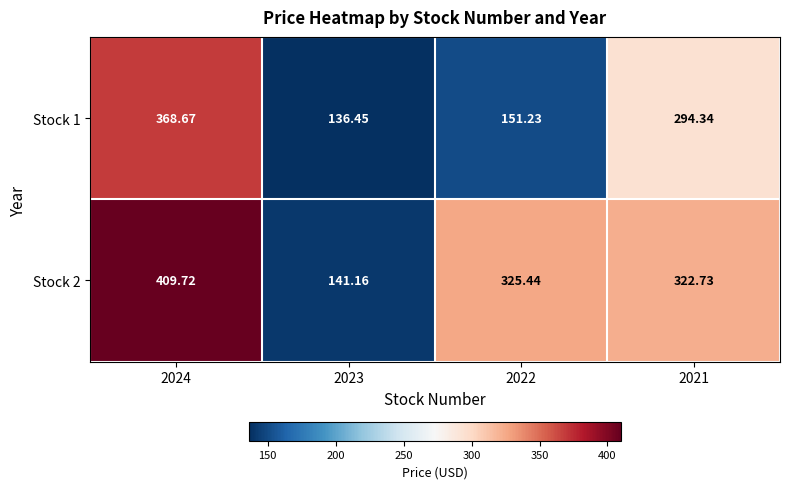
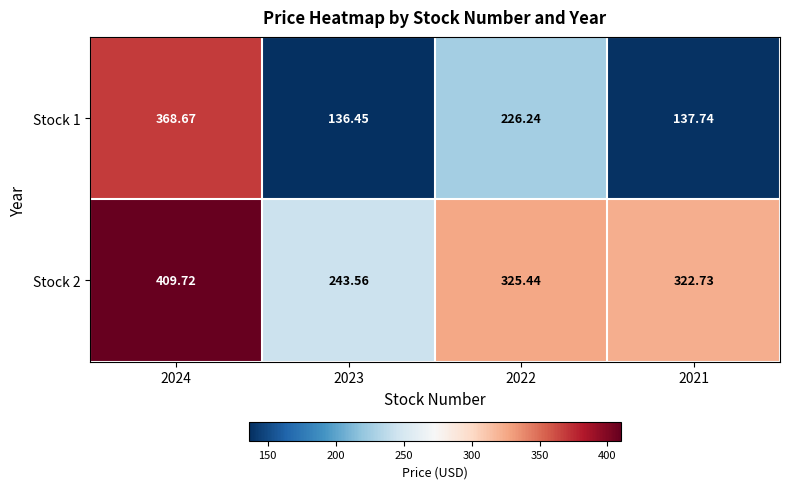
Stock 1, 2022: 151.23 -> 226.24
Stock 1, 2021: 294.34 -> 137.74
Stock 2, 2023: 141.16 -> 243.56
